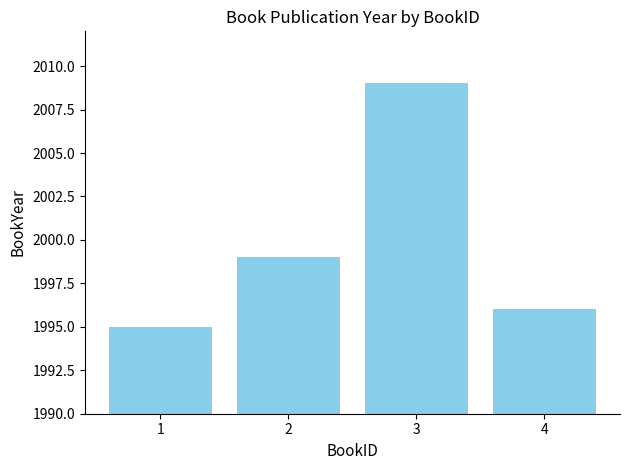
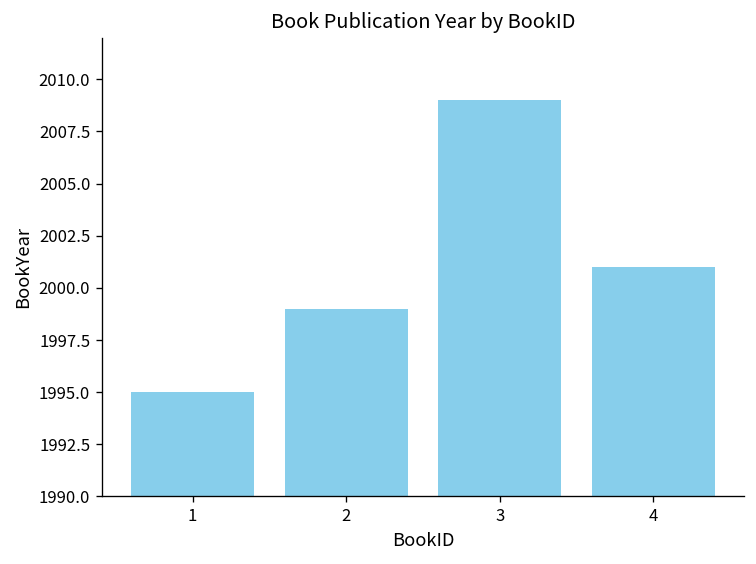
4: 1996 -> 2001
